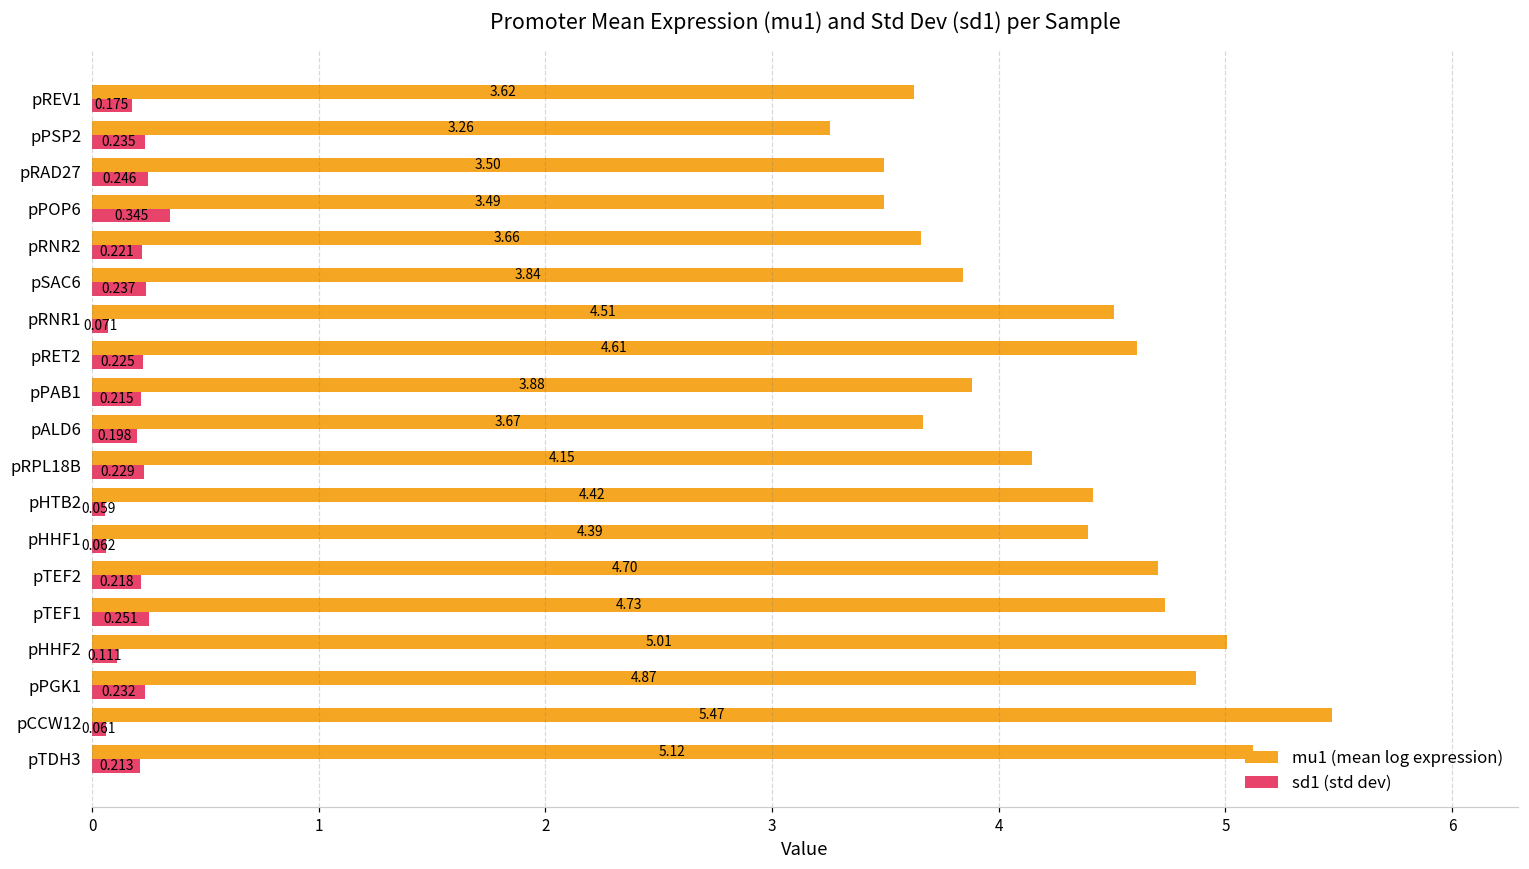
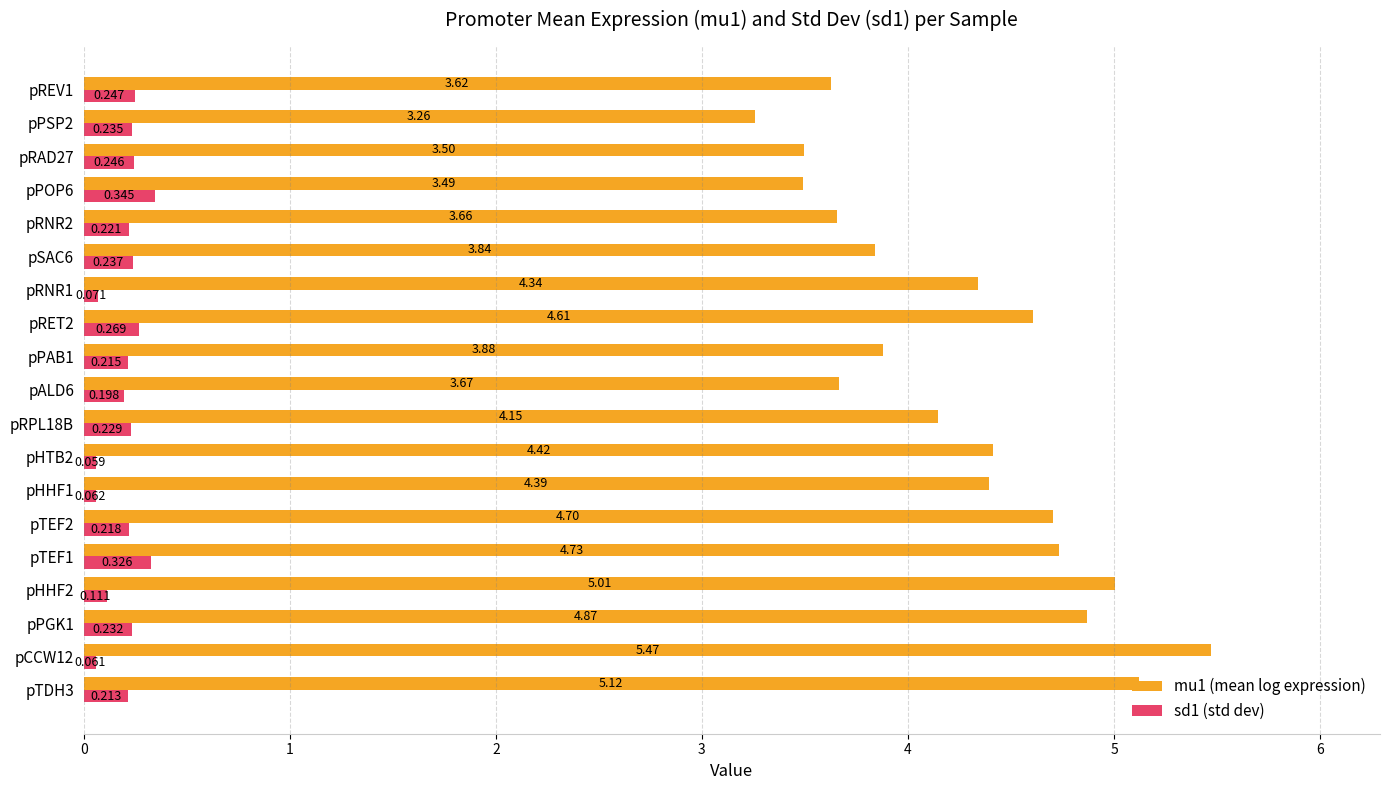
sd1 (std dev), pREV1: 0.175 -> 0.247
mu1 (mean log expression), pRNR1: 4.51 -> 4.34
sd1 (std dev), pRET2: 0.225 -> 0.269
sd1 (std dev), pTEF1: 0.251 -> 0.326
